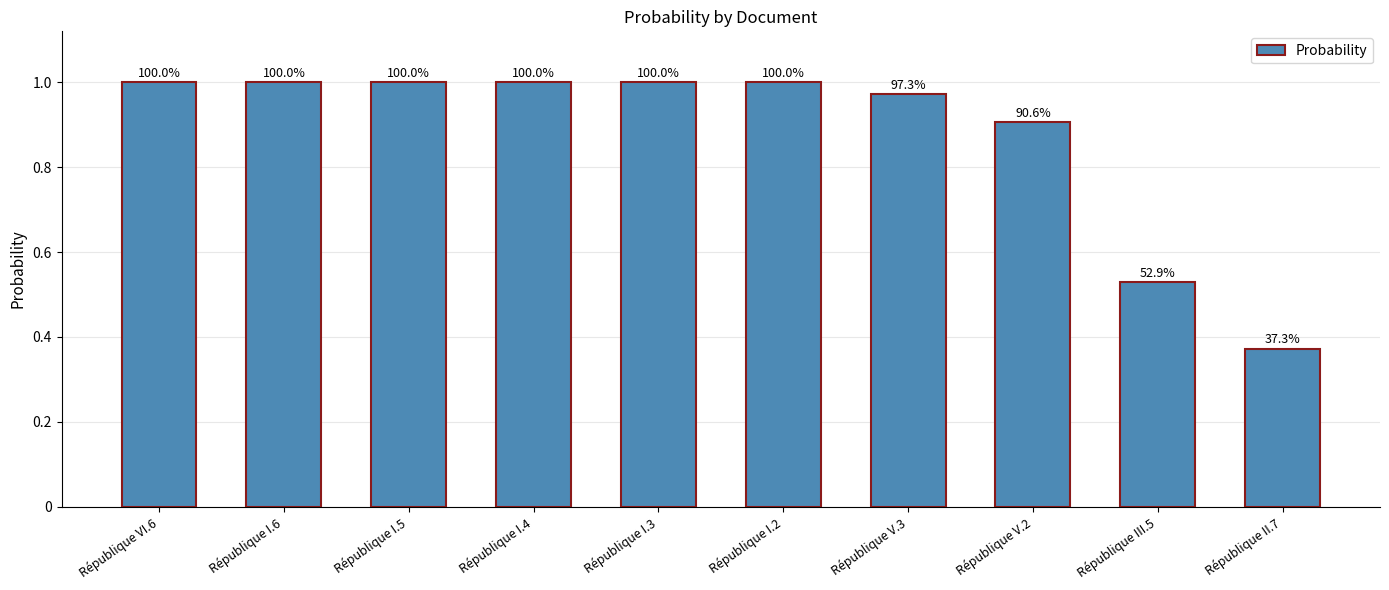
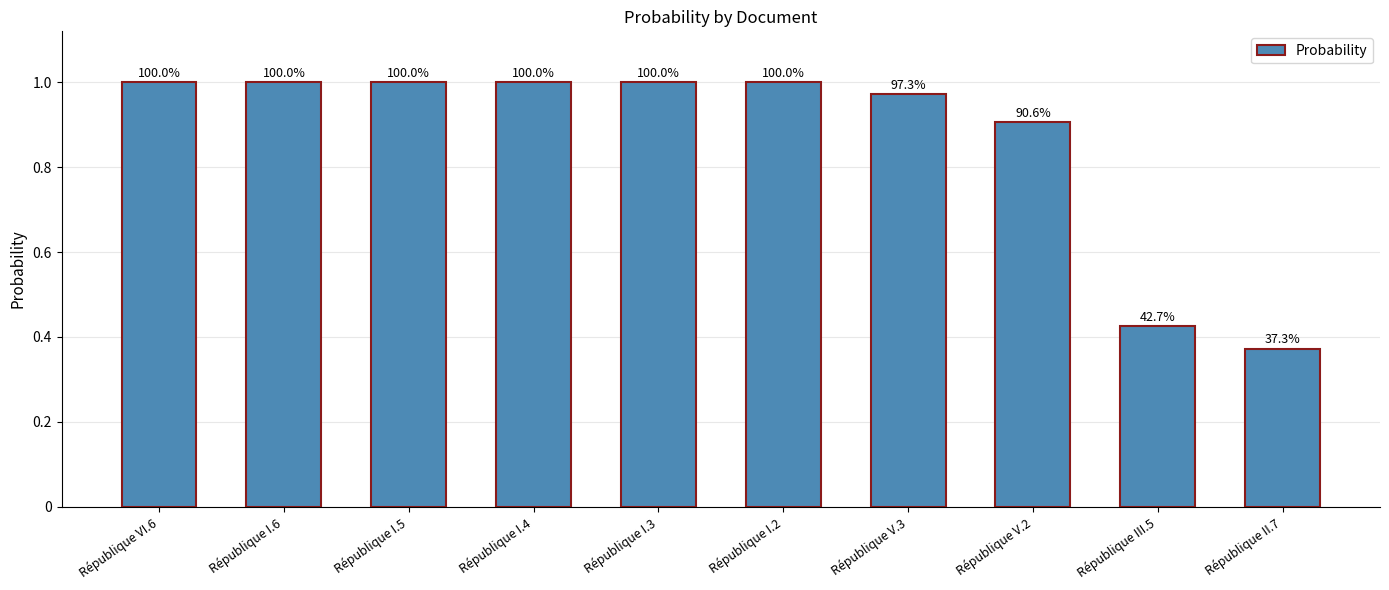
République III.5: 52.9% -> 42.7%
